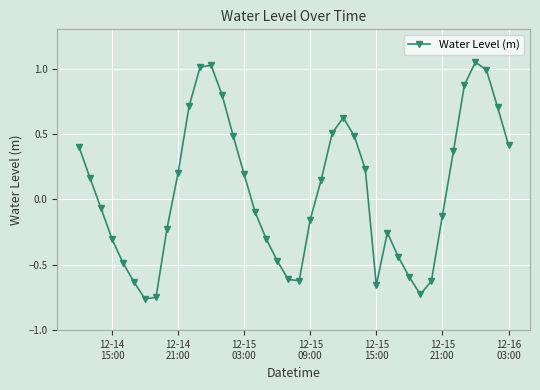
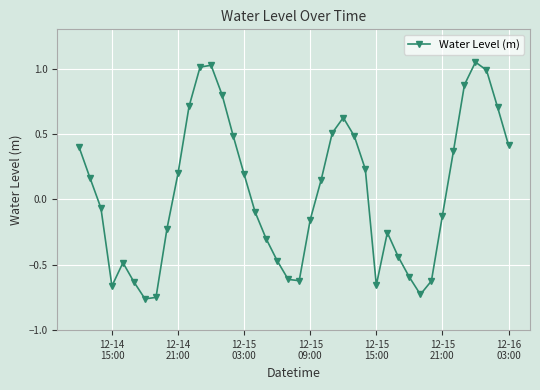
12-14 15:00: -0.30 -> -0.66
